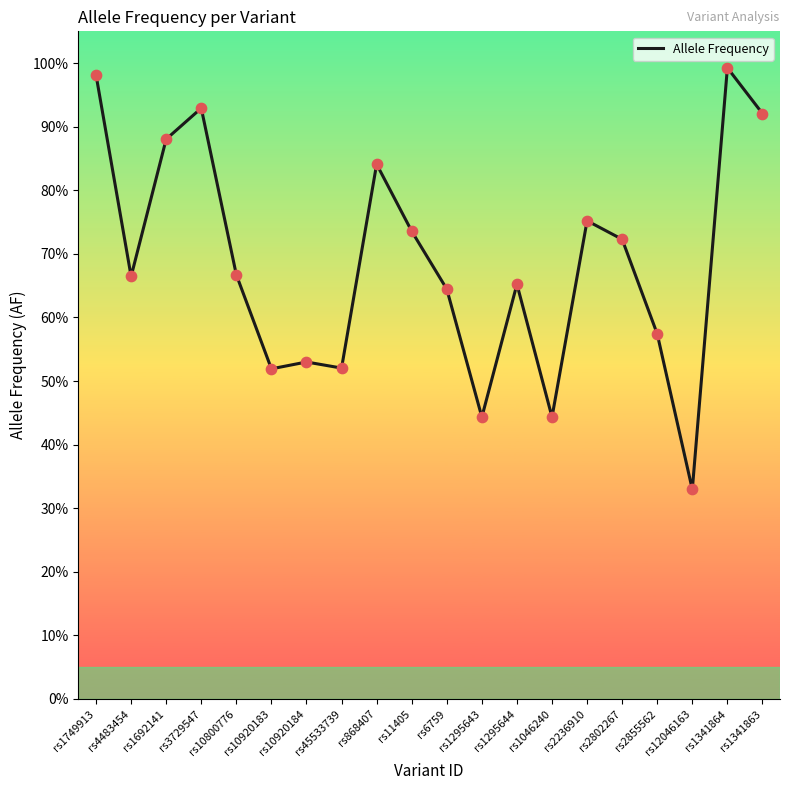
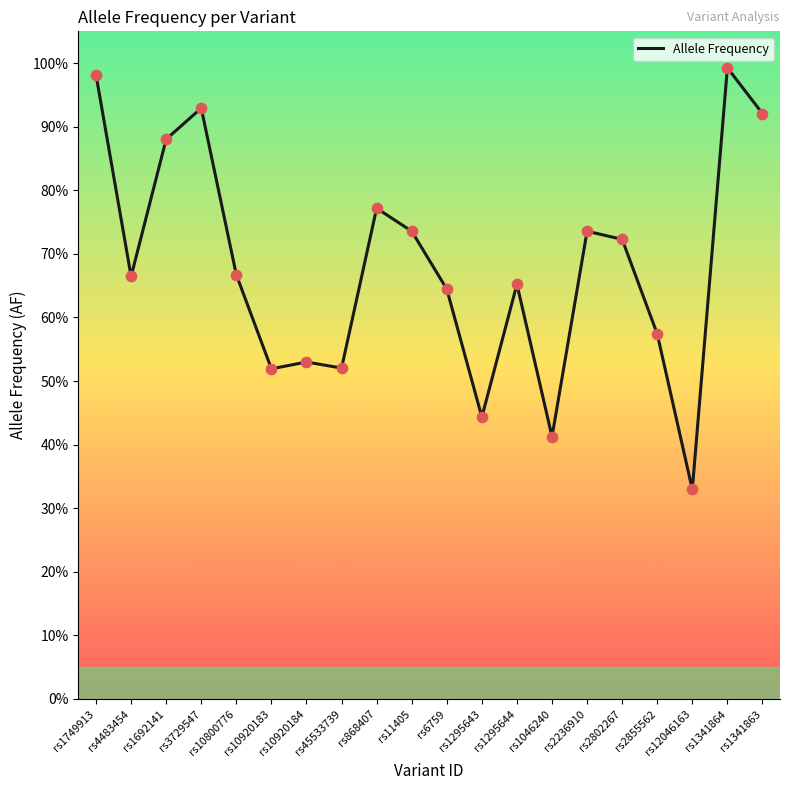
rs868407: 84% -> 77%
rs1046240: 44% -> 41%
rs2236910: 75% -> 74%
